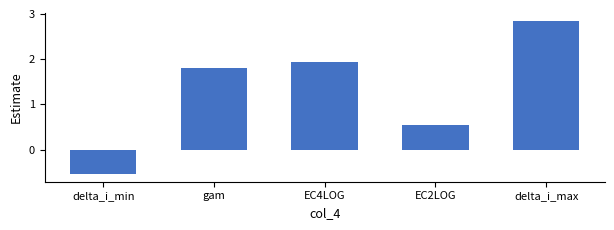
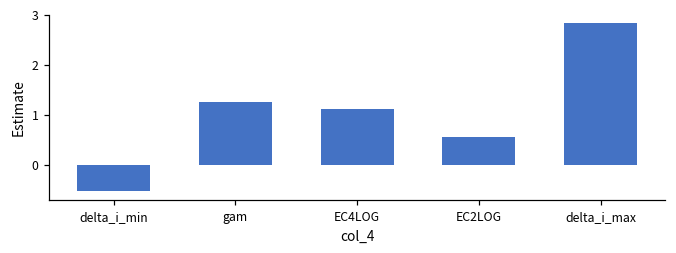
gam: 1.8 -> 1.2
EC4LOG: 1.9 -> 1.1
